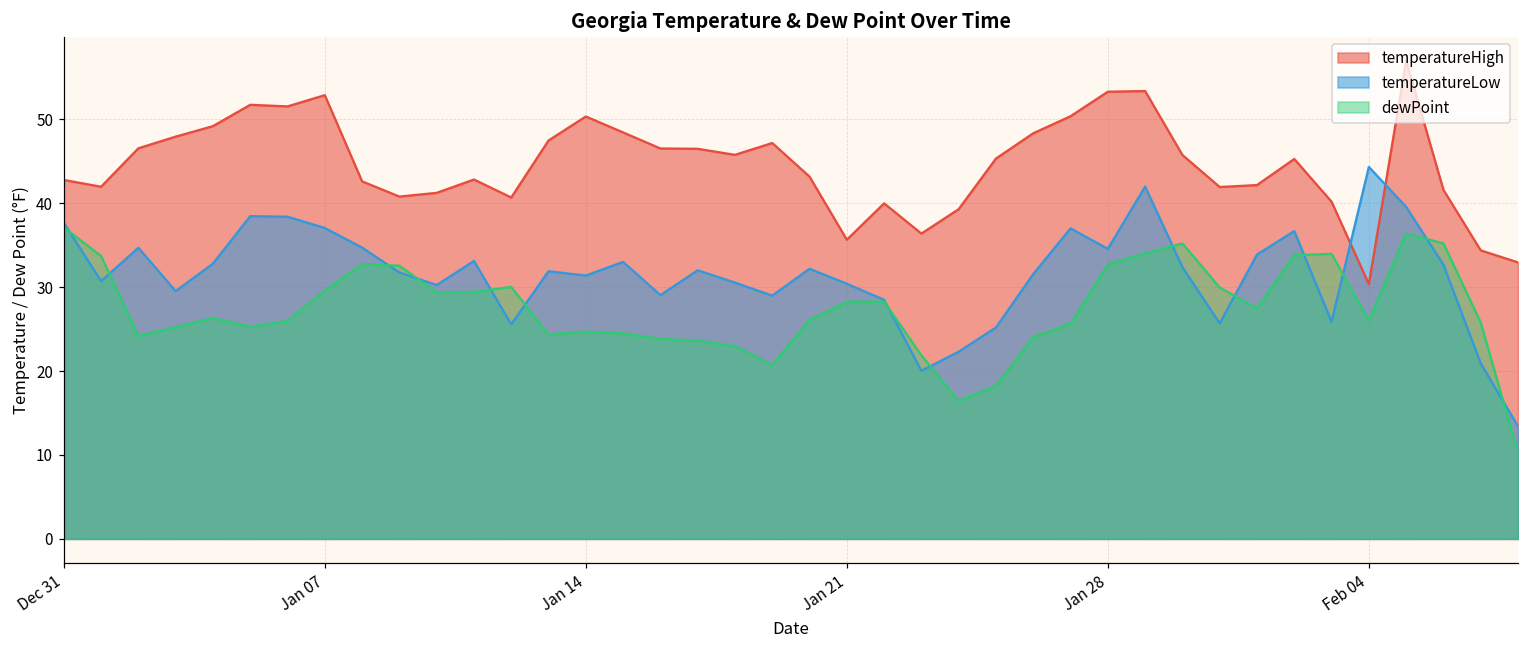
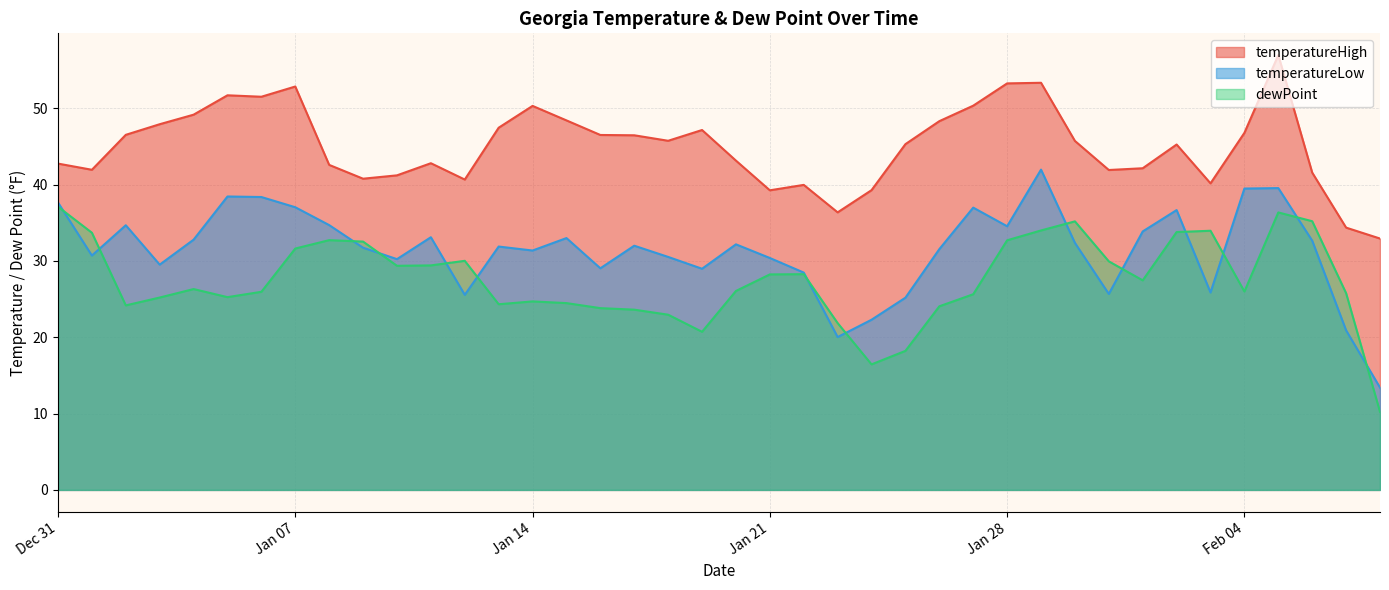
dewPoint, Jan 07: 30 -> 32
temperatureHigh, Jan 21: 36 -> 39
temperatureHigh, Feb 04: 30 -> 47
temperatureLow, Feb 04: 44 -> 39
